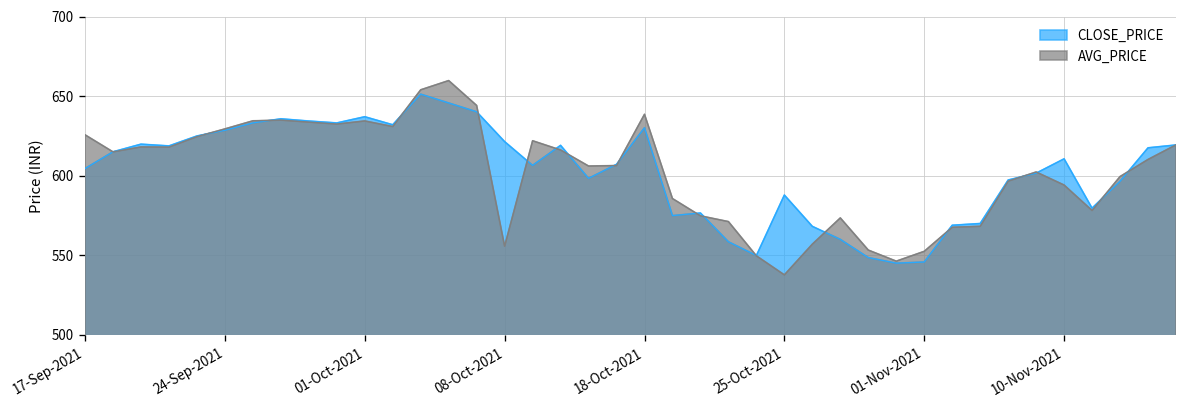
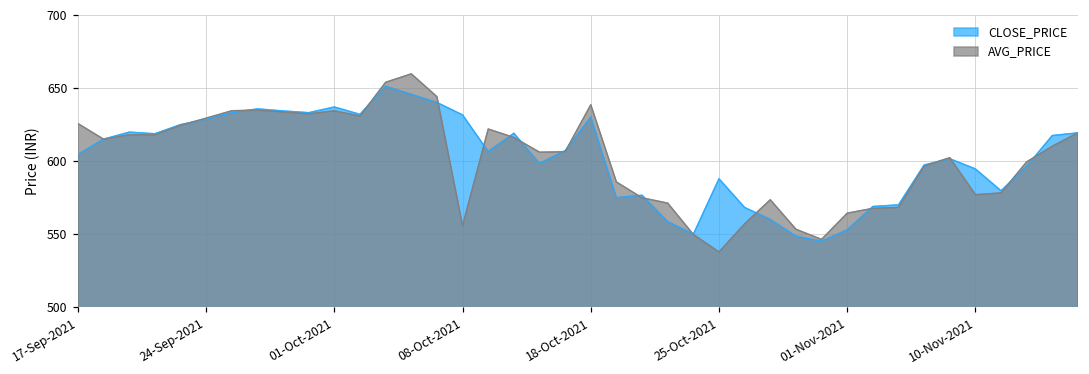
CLOSE_PRICE, 08-Oct-2021: 622 -> 632
CLOSE_PRICE, 01-Nov-2021: 546 -> 553
AVG_PRICE, 01-Nov-2021: 553 -> 564
CLOSE_PRICE, 10-Nov-2021: 611 -> 595
AVG_PRICE, 10-Nov-2021: 594 -> 577
